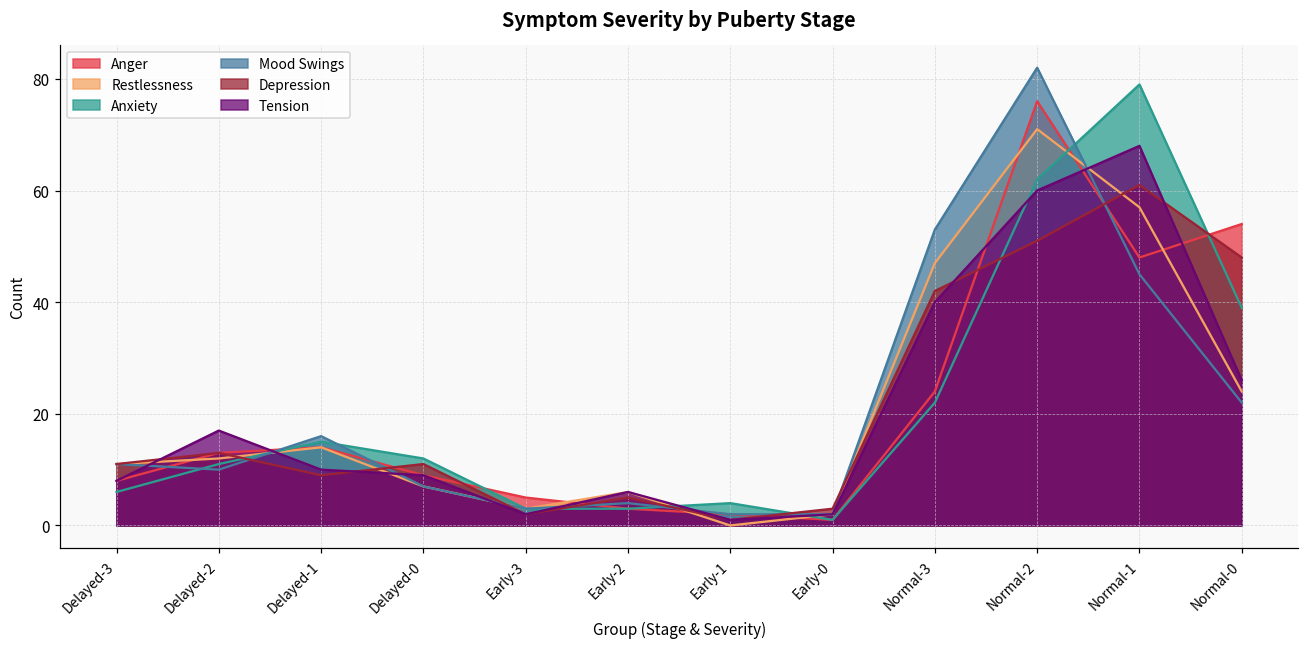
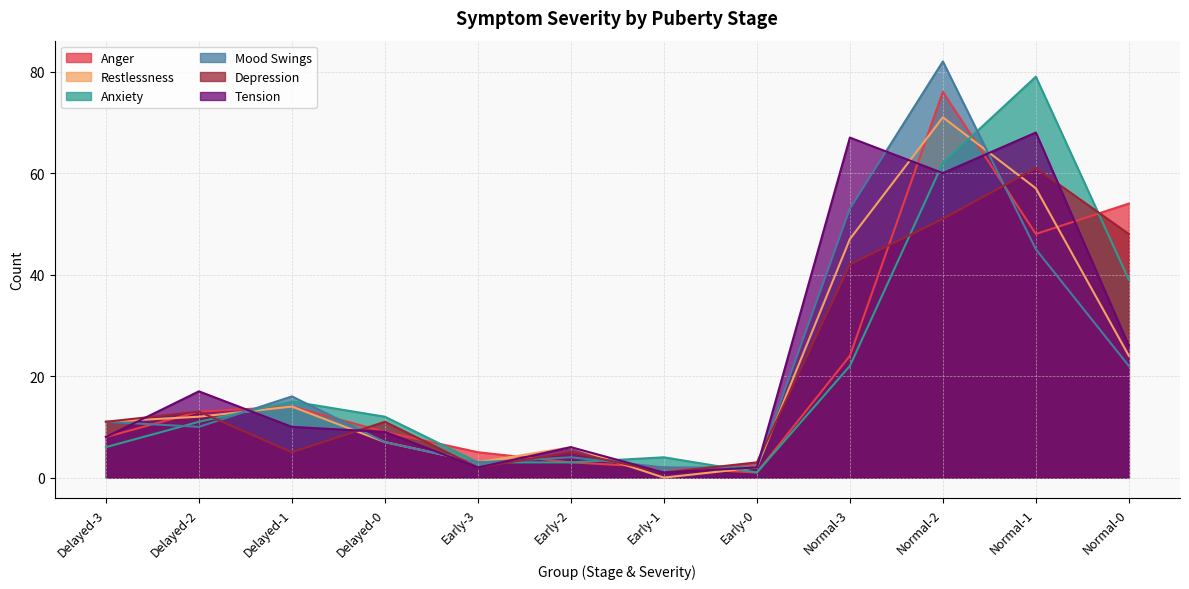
Depression, Delayed-1: 9 -> 5
Tension, Normal-3: 40 -> 67
